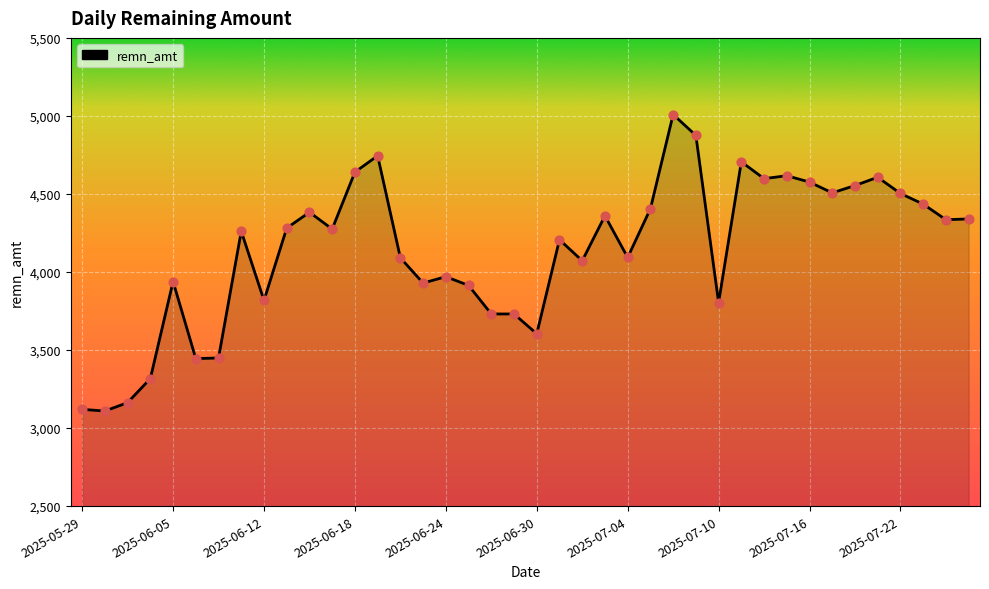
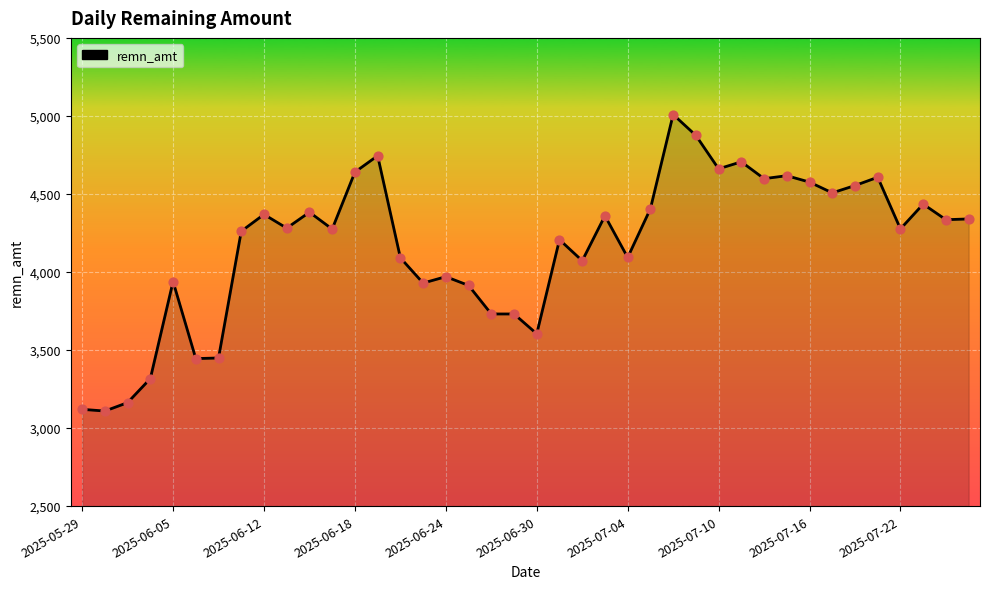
2025-06-12: 3,820 -> 4,370
2025-07-10: 3,800 -> 4,660
2025-07-22: 4,500 -> 4,280
